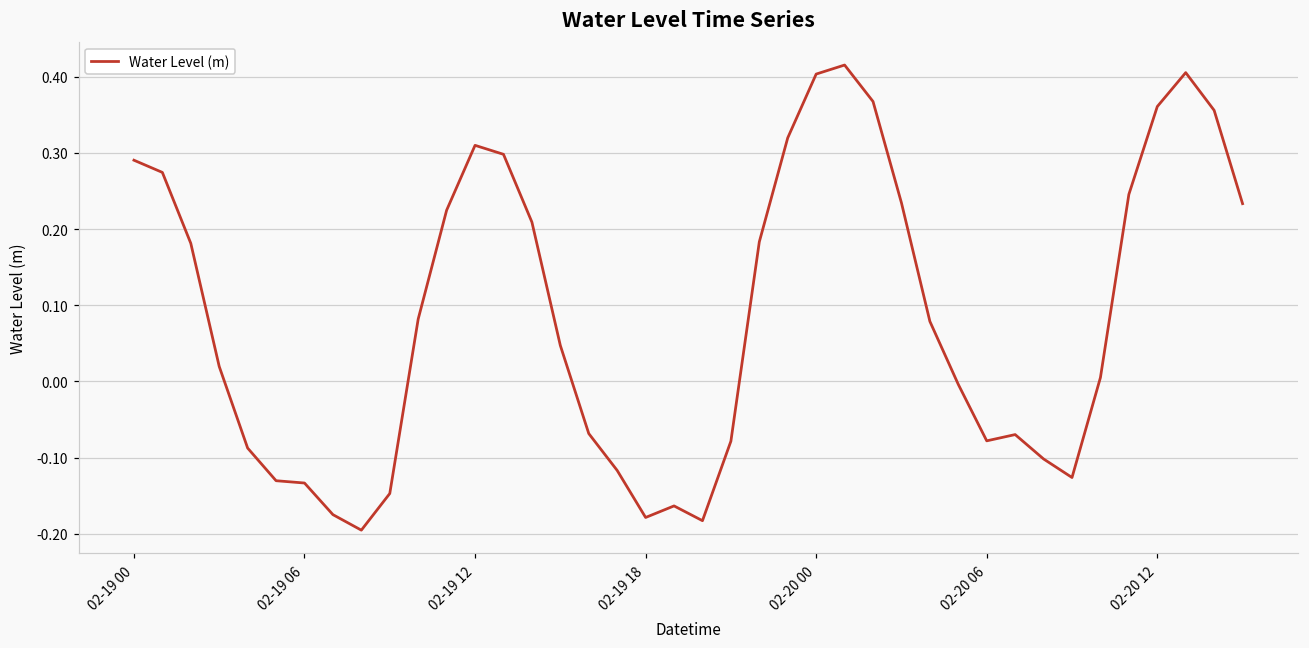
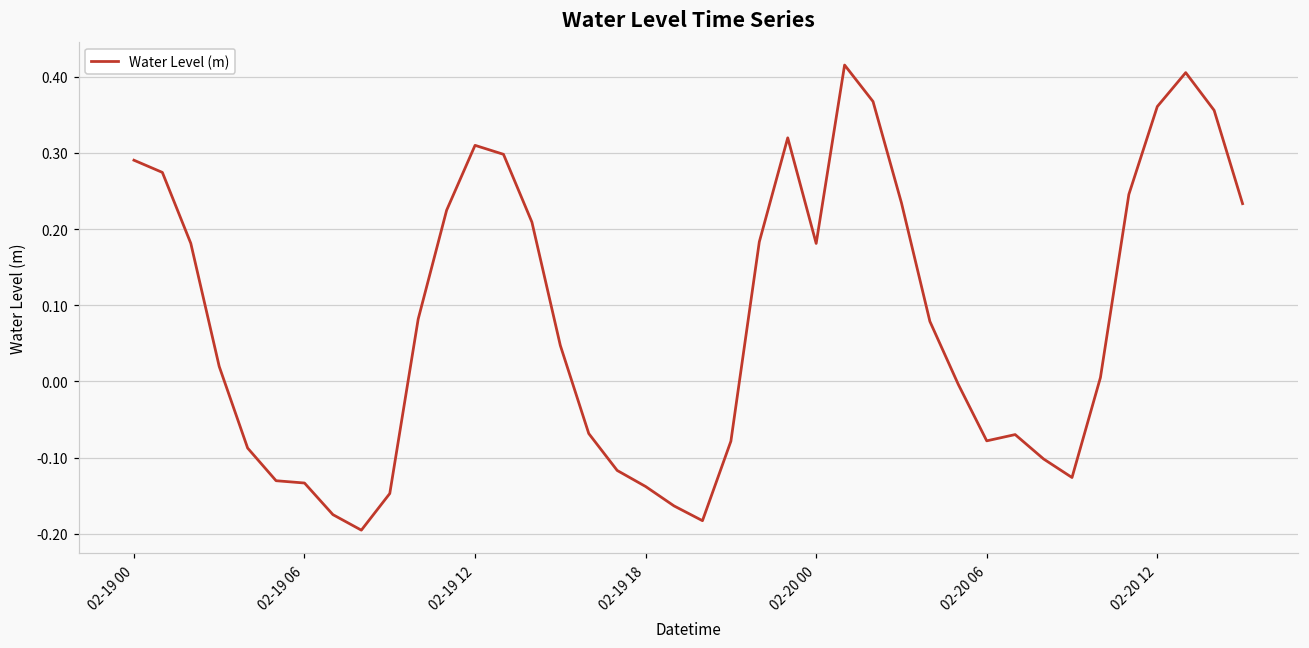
02-19 18: -0.18 -> -0.14
02-20 00: 0.40 -> 0.18
